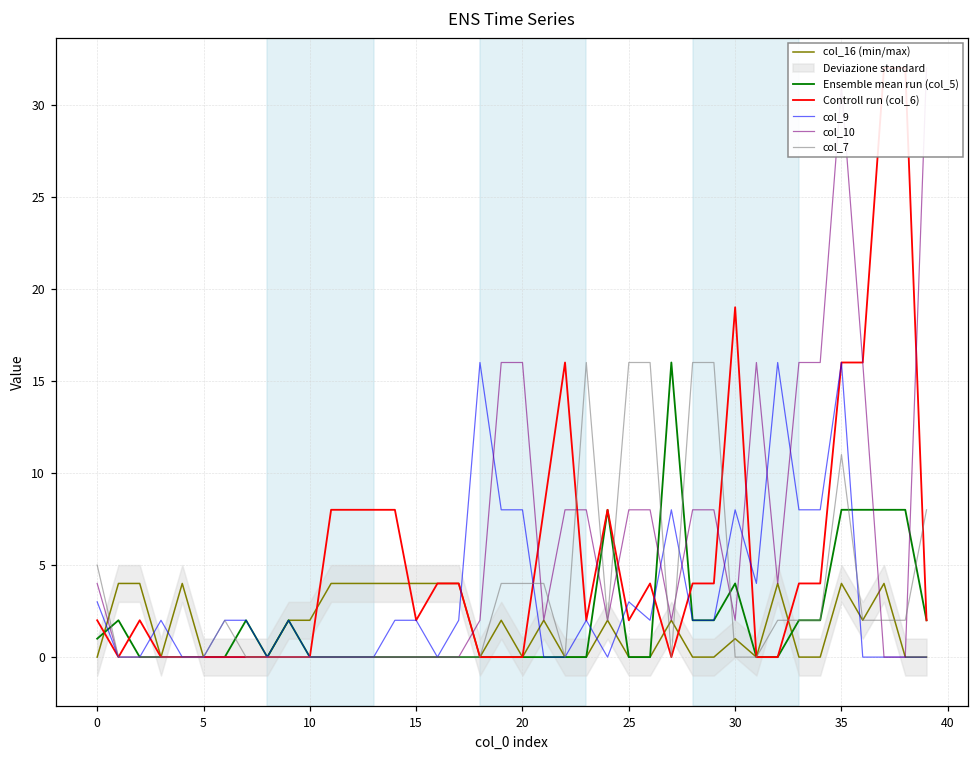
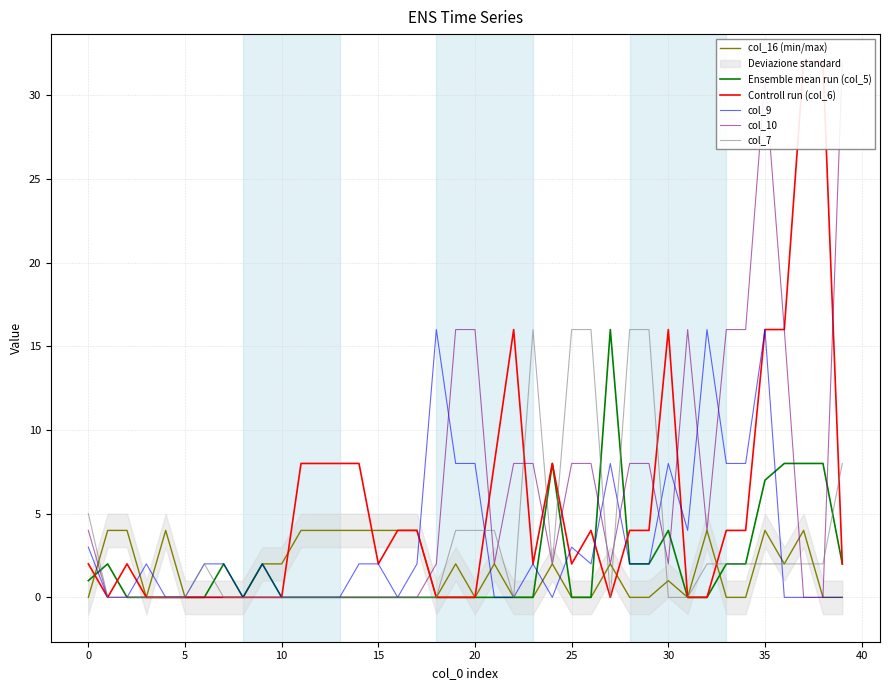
Controll run (col_6), 30: 19 -> 16
Ensemble mean run (col_5), 35: 8 -> 7
col_7, 35: 11 -> 2
